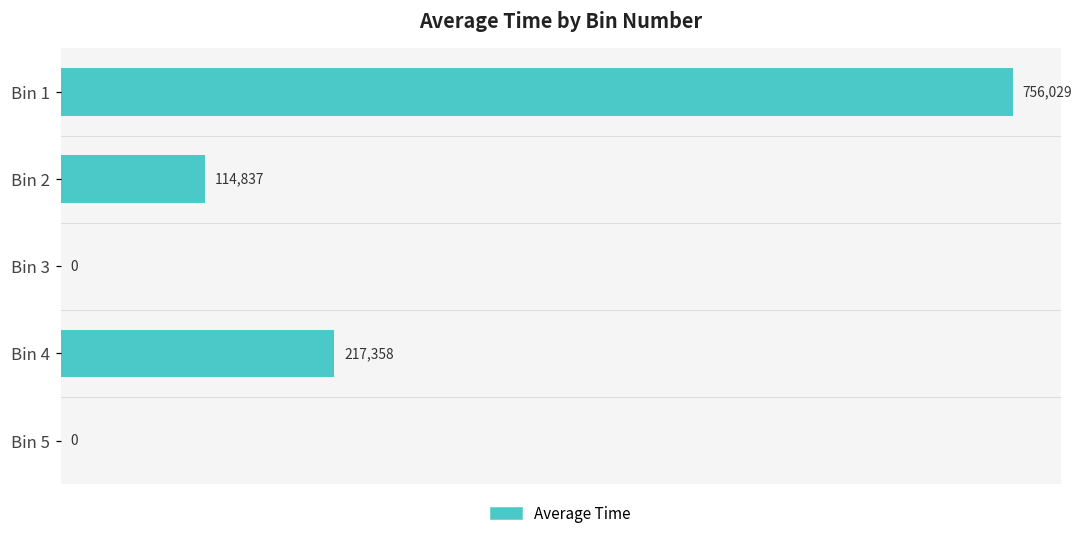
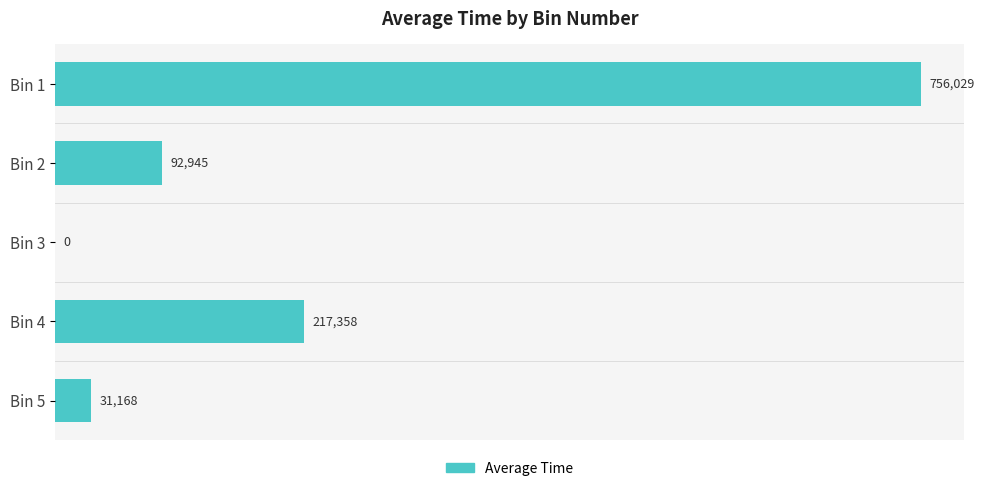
Bin 2: 114,837 -> 92,945
Bin 5: 0 -> 31,168
